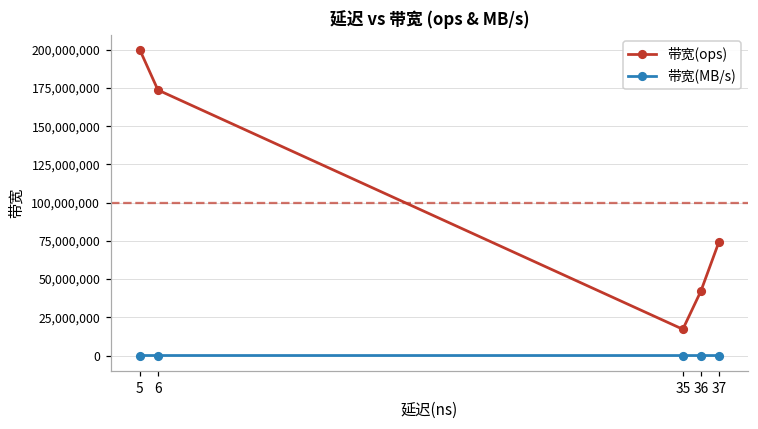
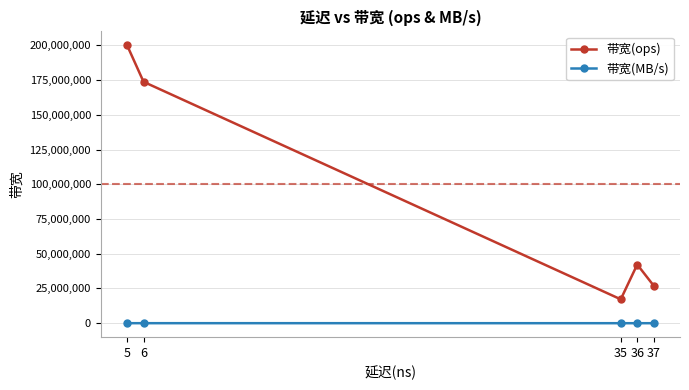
带宽(ops), 37: 75,000,000 -> 27,000,000
